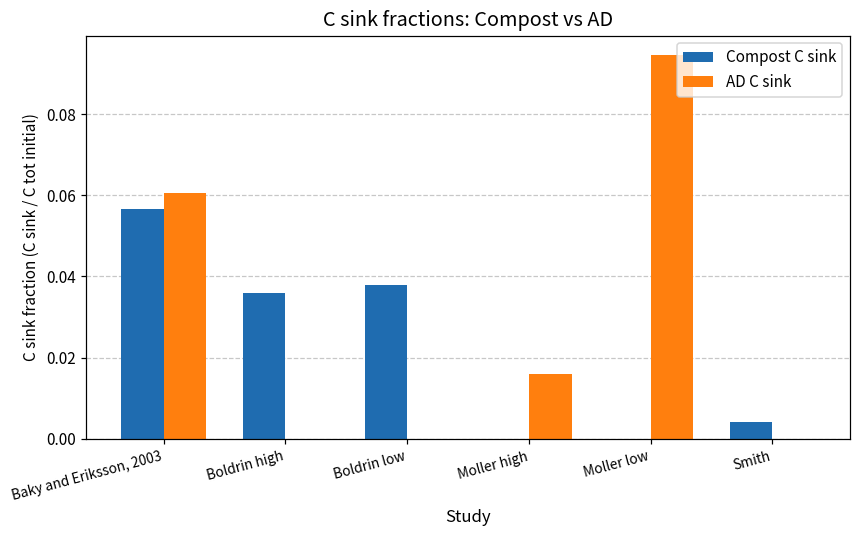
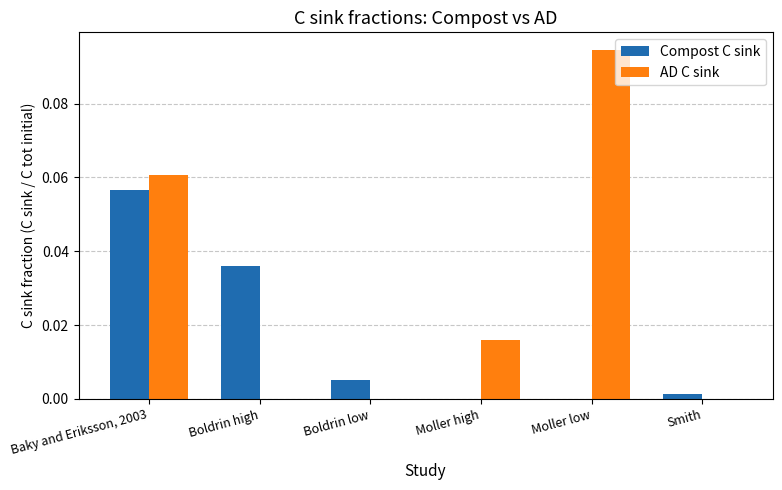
Compost C sink, Boldrin low: 0.038 -> 0.005
Compost C sink, Smith: 0.004 -> 0.001
